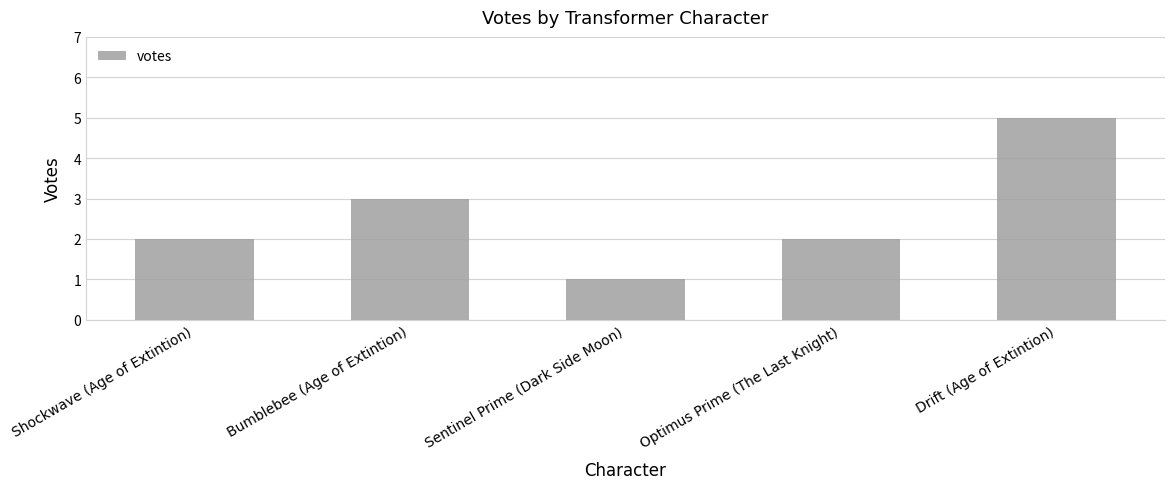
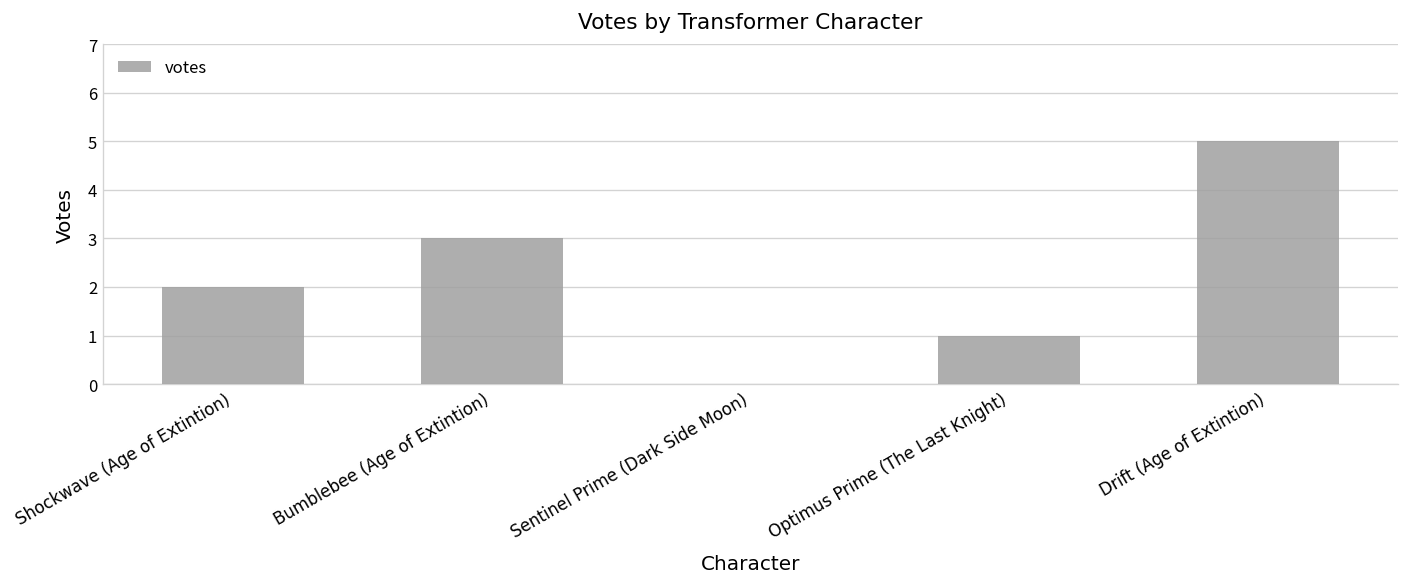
Sentinel Prime (Dark Side Moon): 1 -> 0
Optimus Prime (The Last Knight): 2 -> 1
